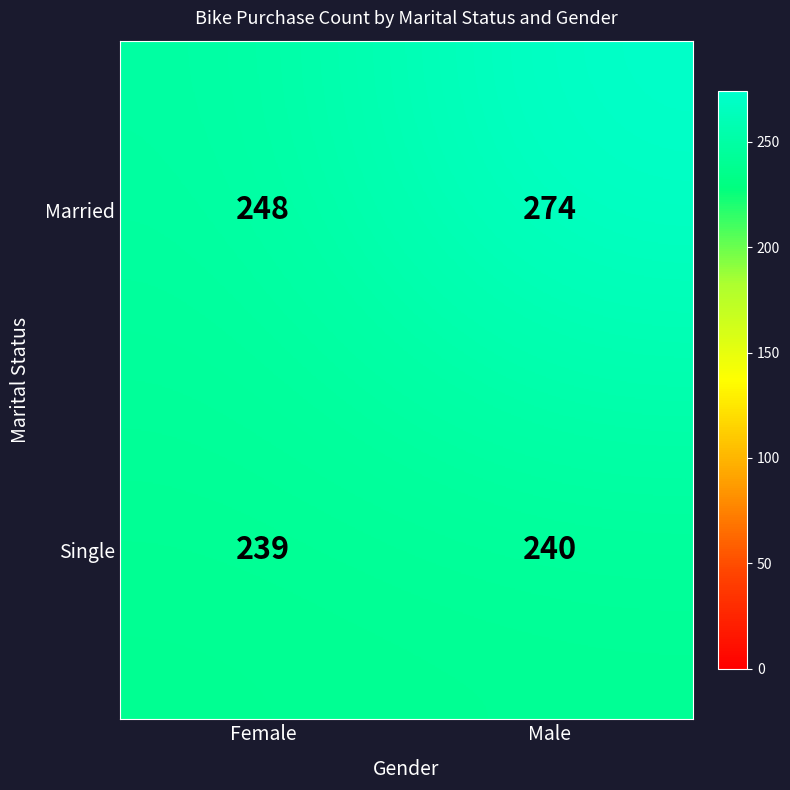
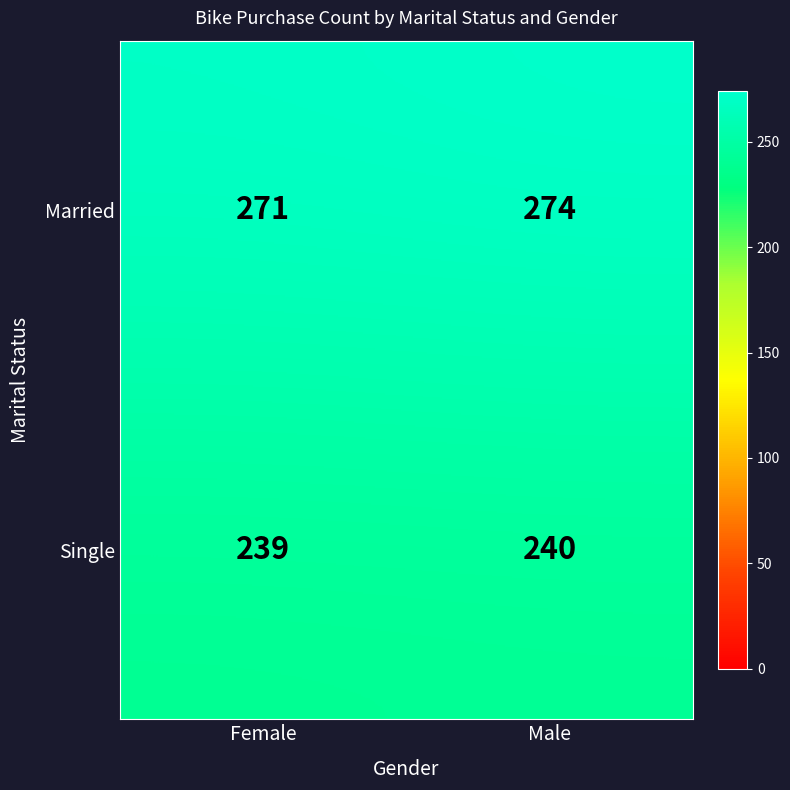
Married, Female: 248 -> 271
